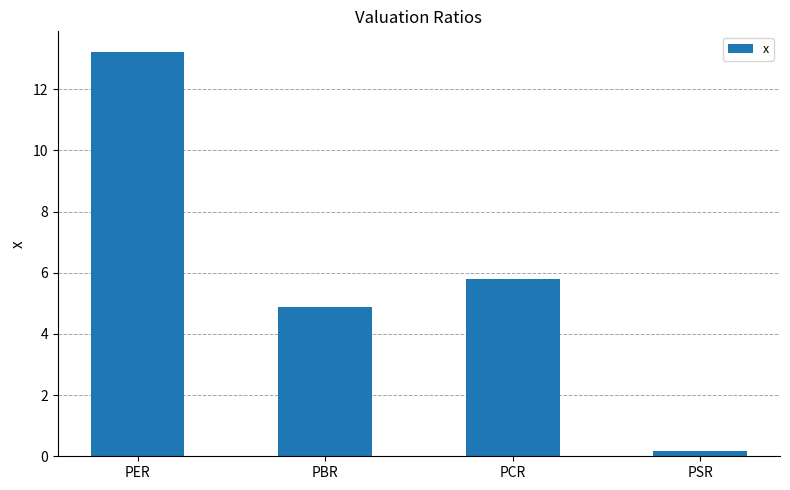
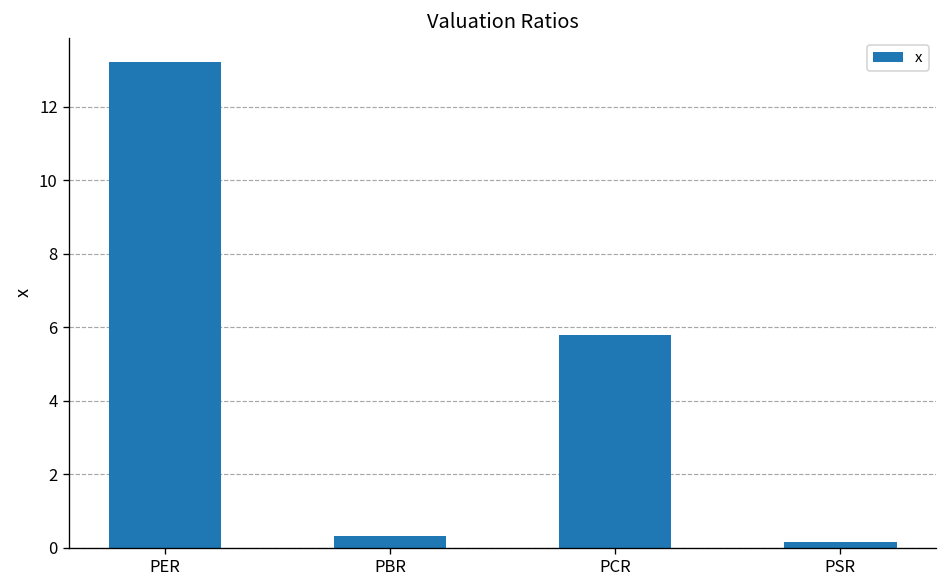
PBR: 4.9 -> 0.3
